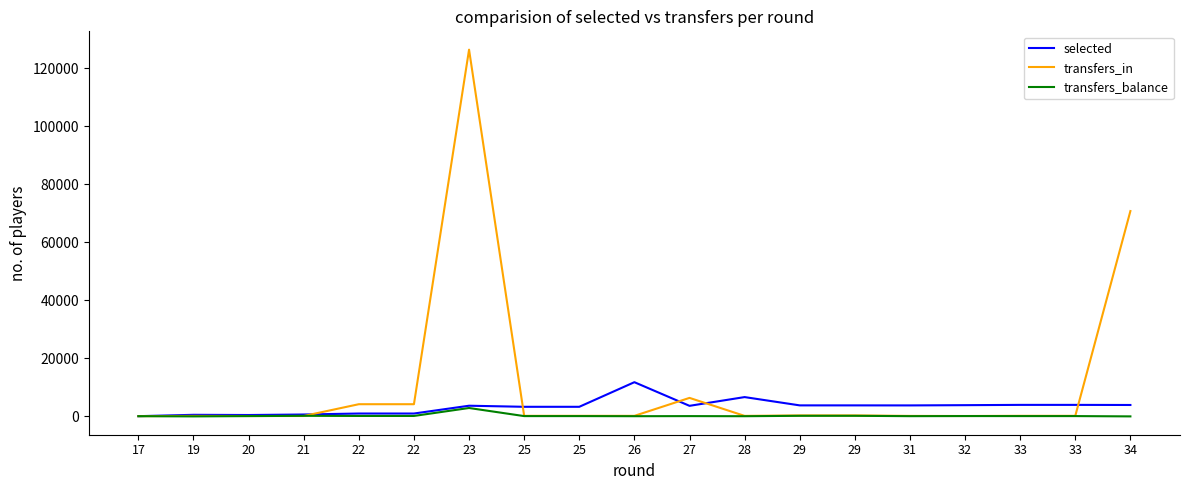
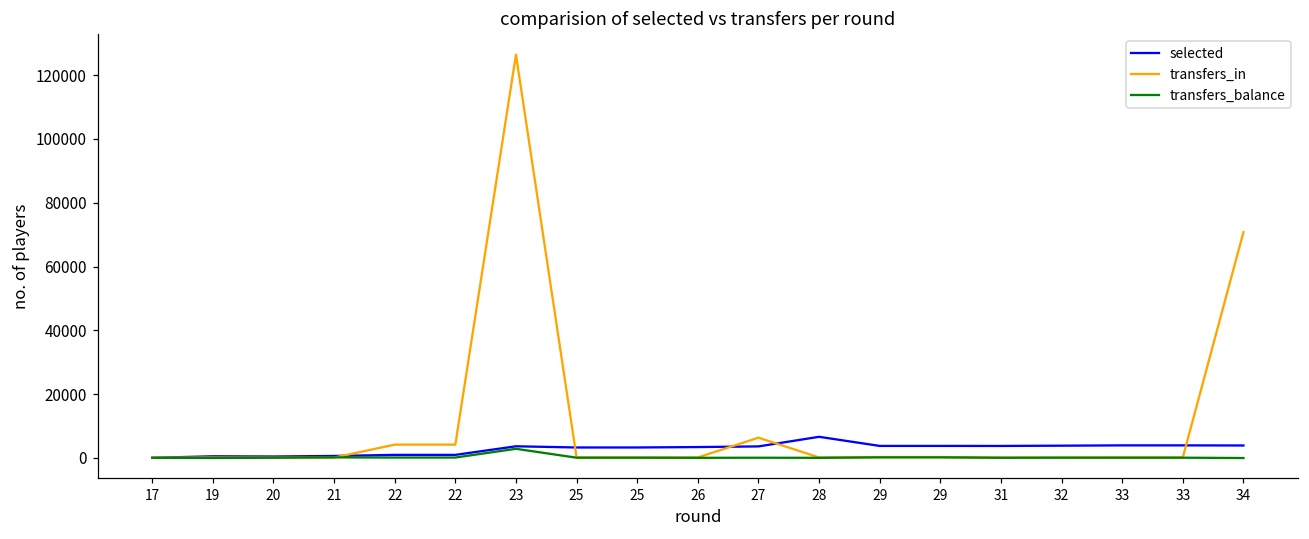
selected, 26: 12000 -> 3000
